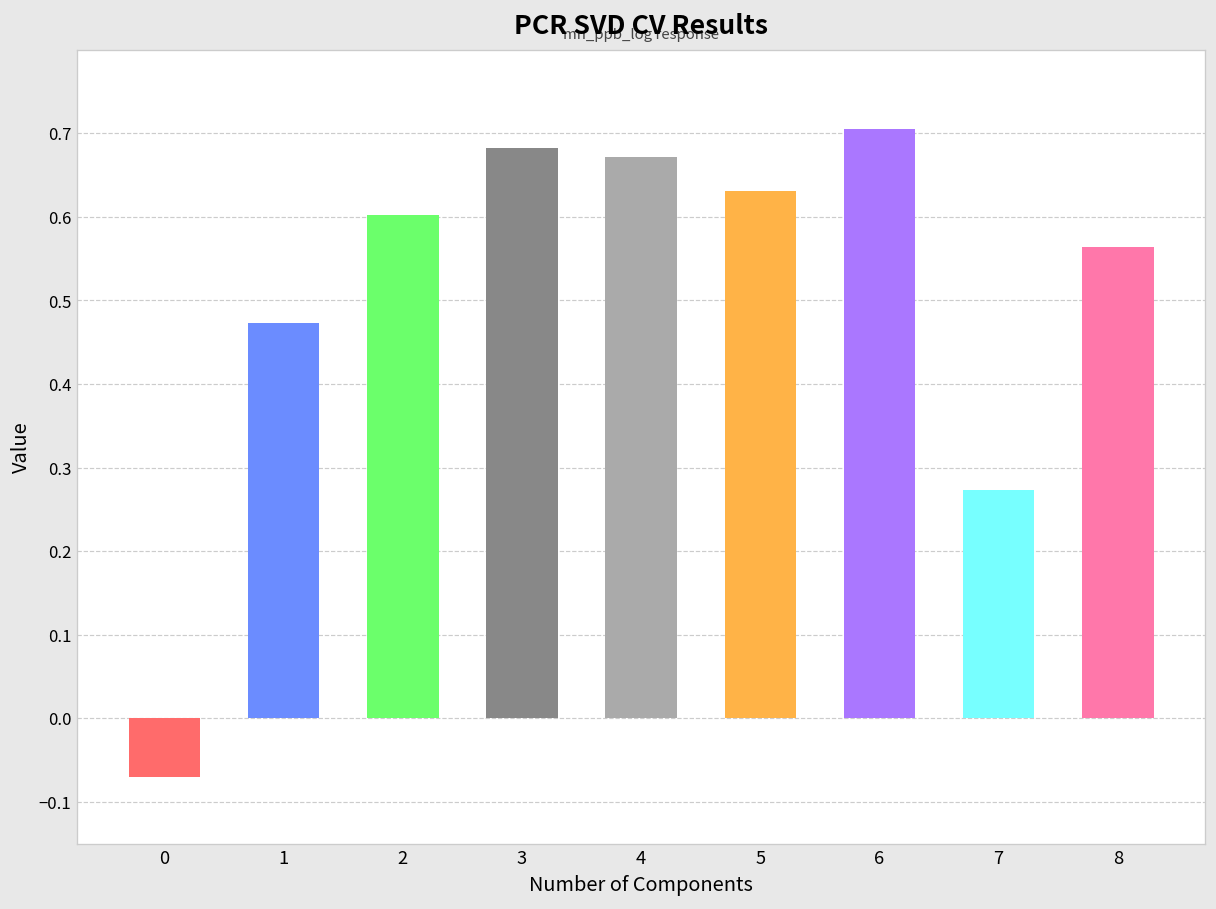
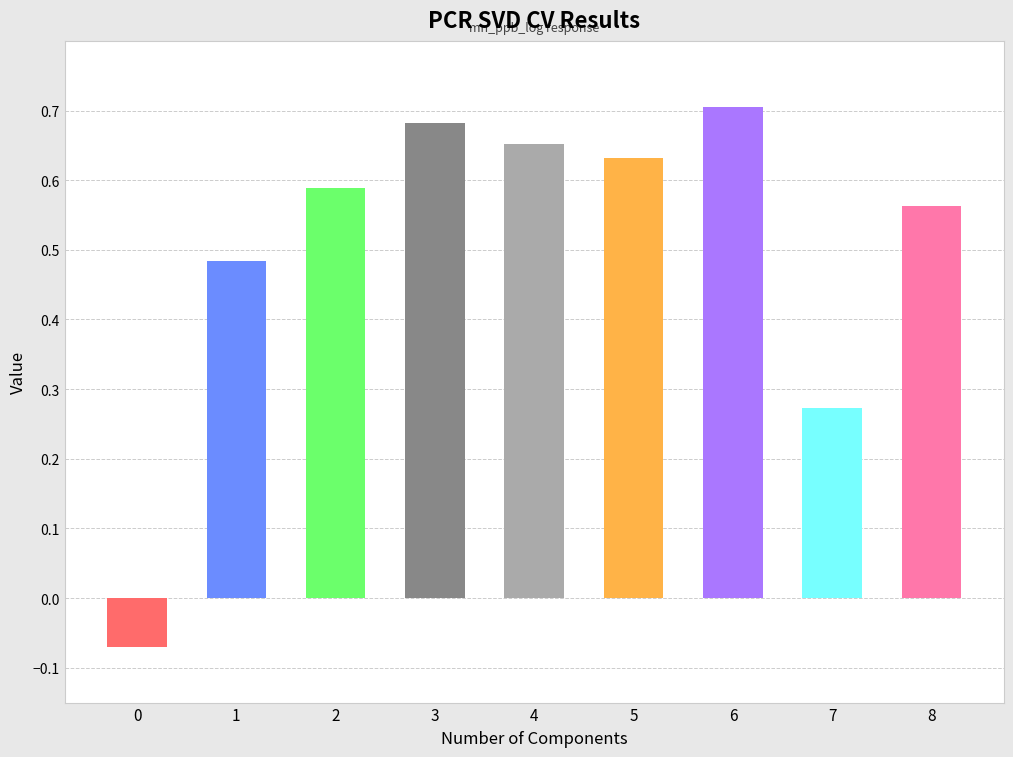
1: 0.47 -> 0.48
2: 0.60 -> 0.59
4: 0.67 -> 0.65
